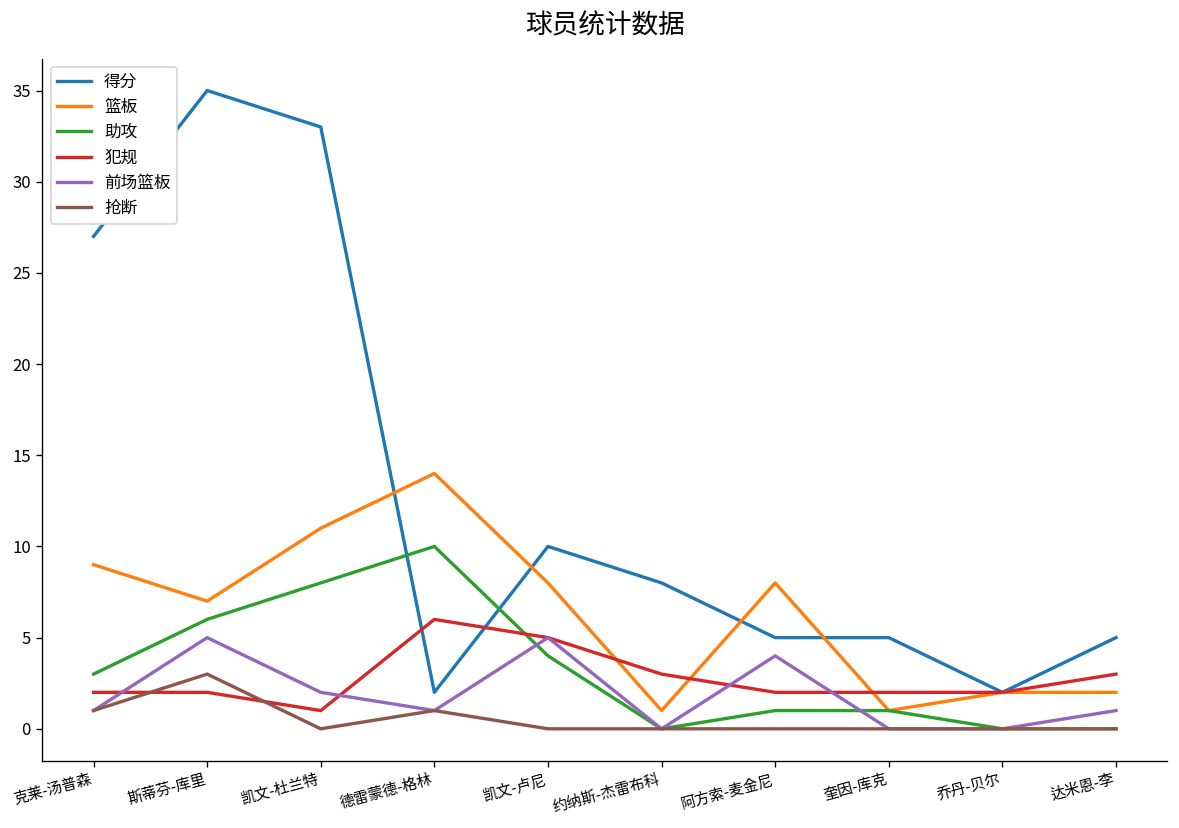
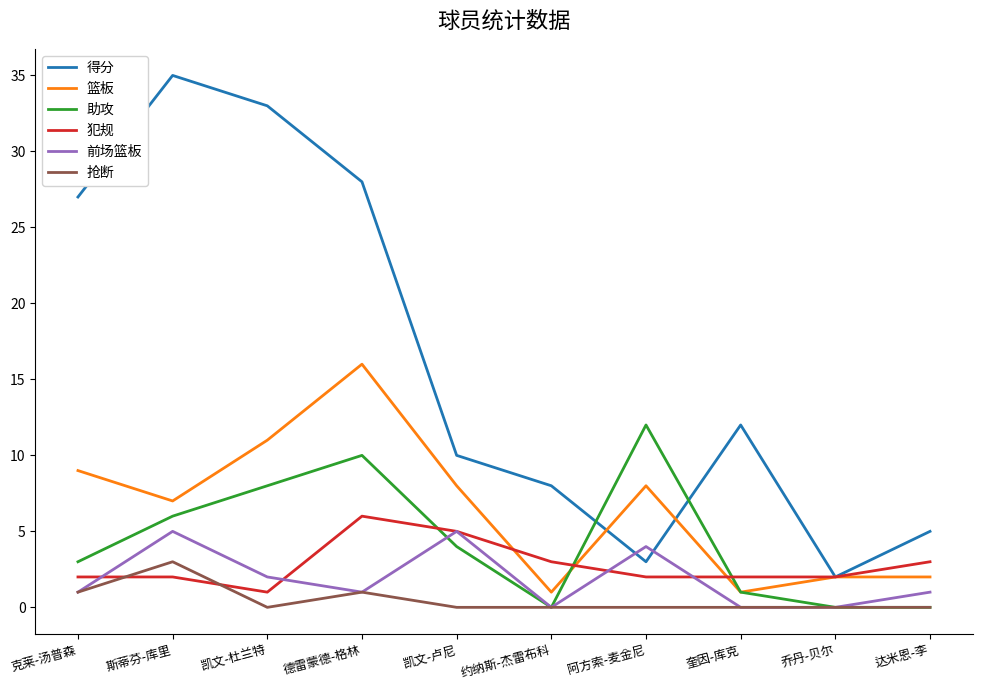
得分, 德雷蒙德-格林: 2 -> 28
篮板, 德雷蒙德-格林: 14 -> 16
得分, 阿方索-麦金尼: 5 -> 3
助攻, 阿方索-麦金尼: 1 -> 12
得分, 奎因-库克: 5 -> 12
